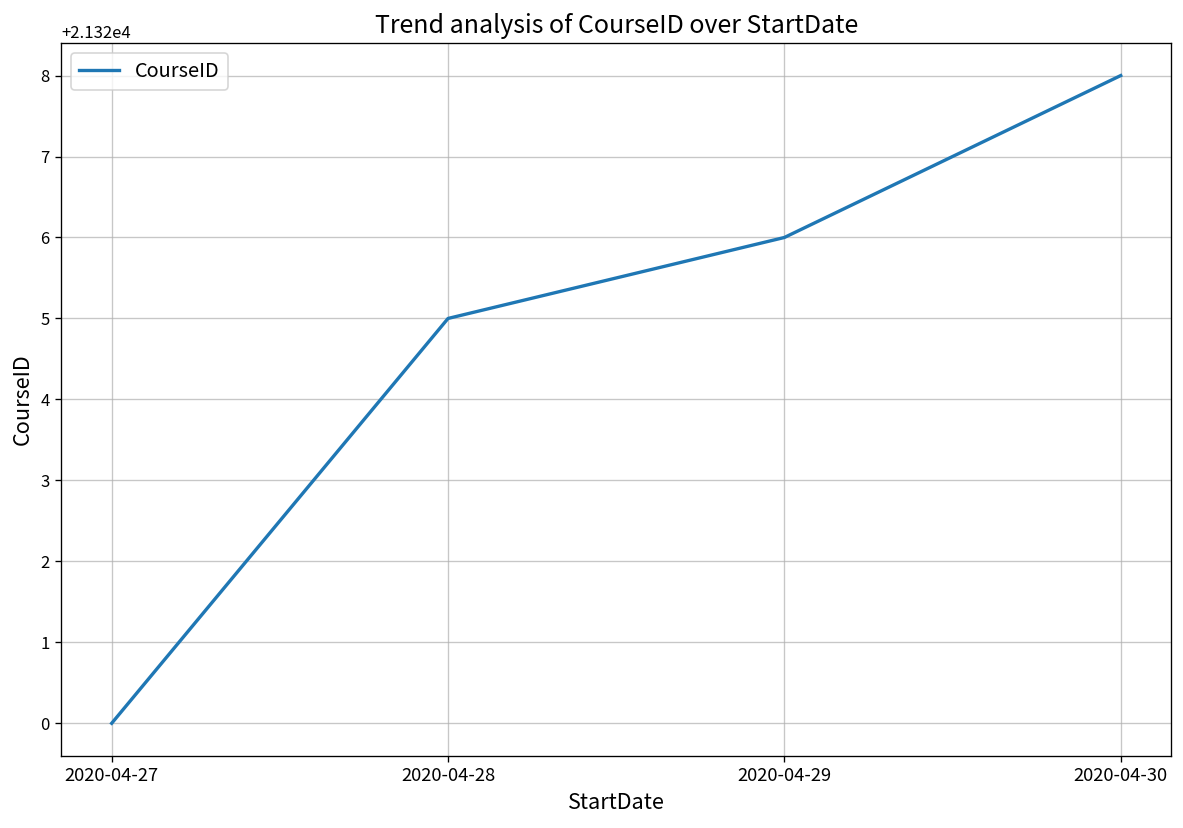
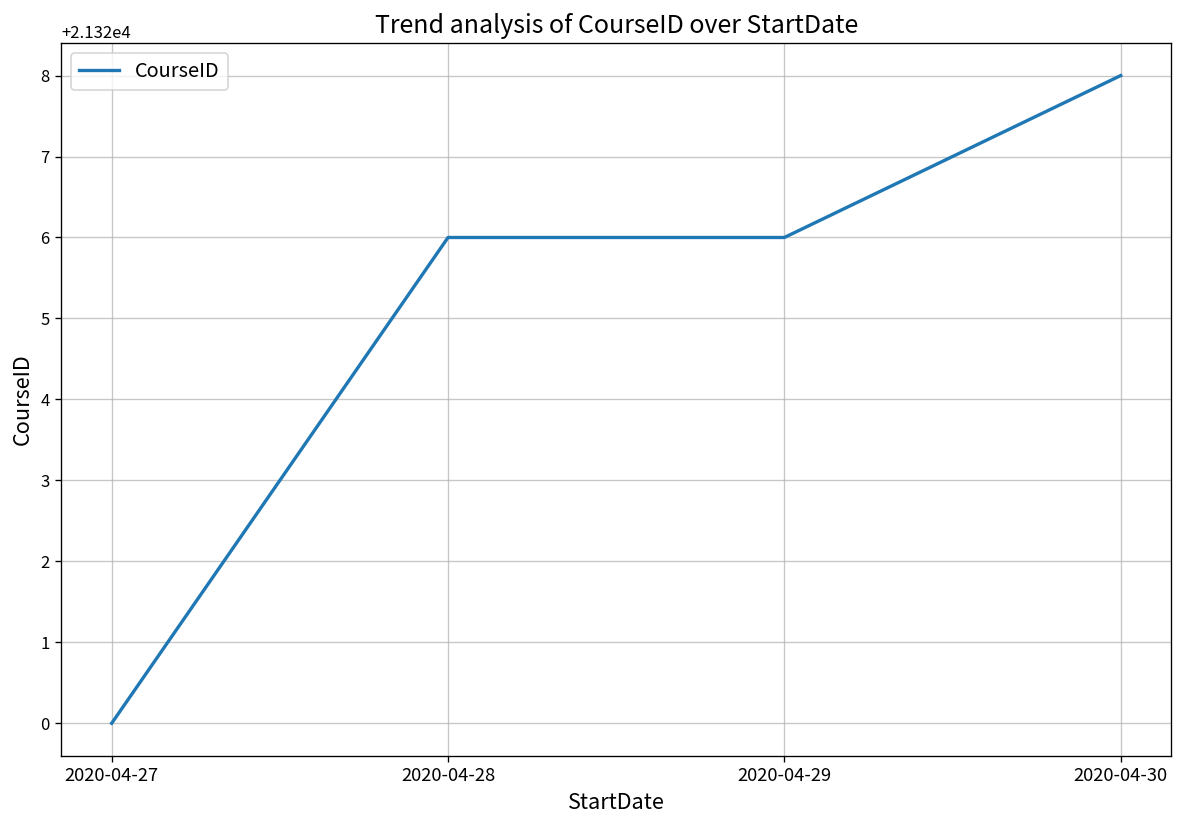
2020-04-28: 21325 -> 21326
